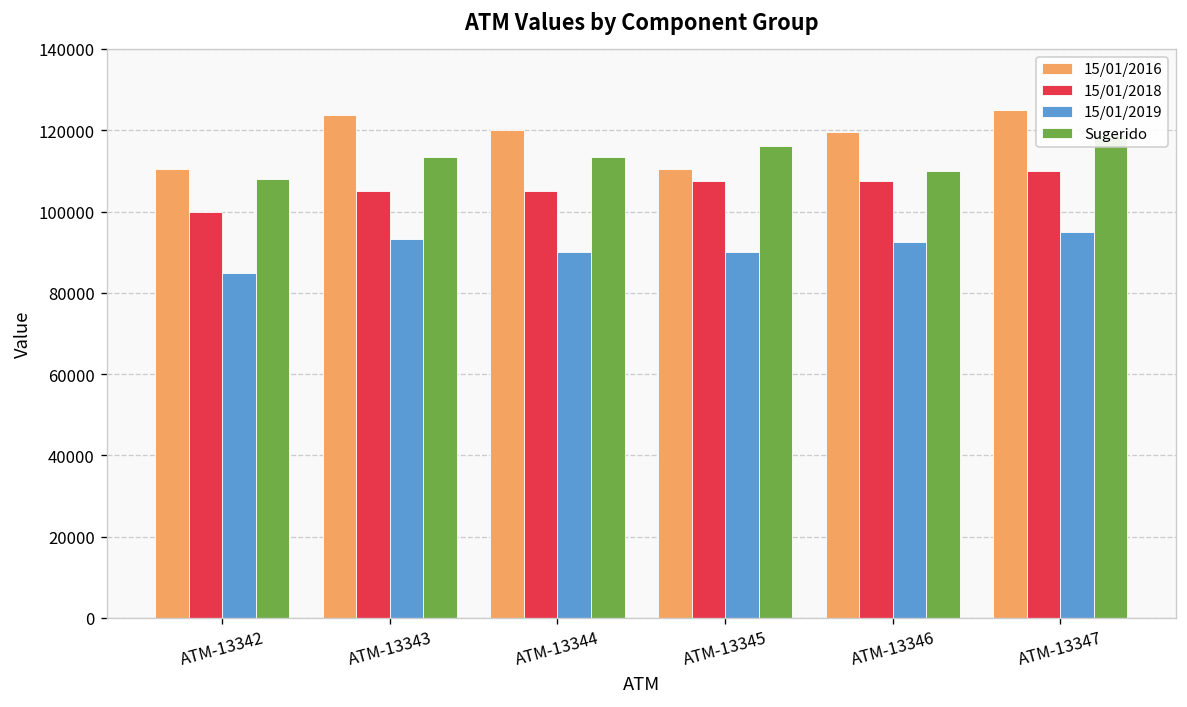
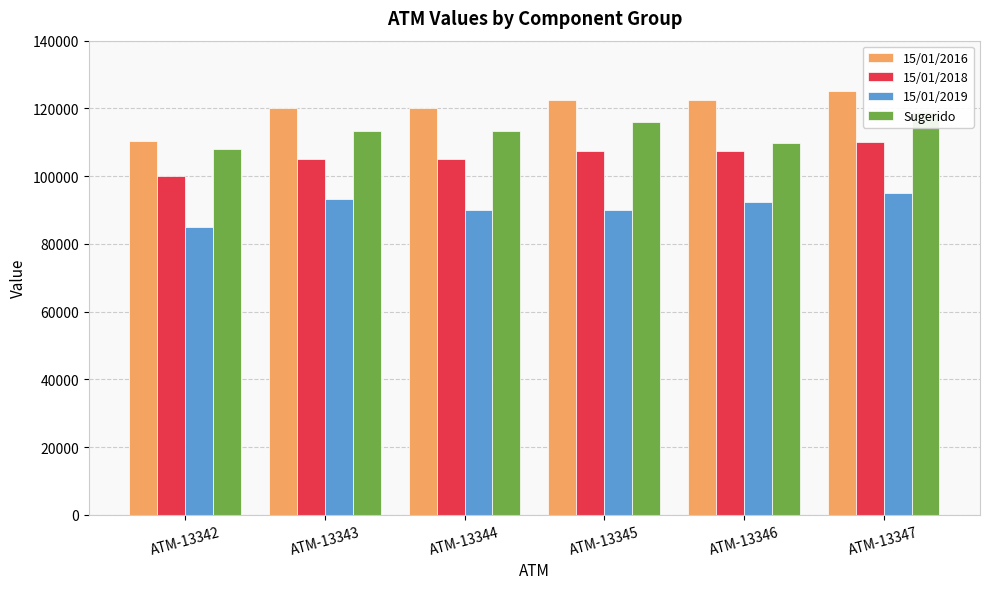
15/01/2016, ATM-13343: 124000 -> 120000
15/01/2016, ATM-13345: 110000 -> 123000
15/01/2016, ATM-13346: 120000 -> 123000
